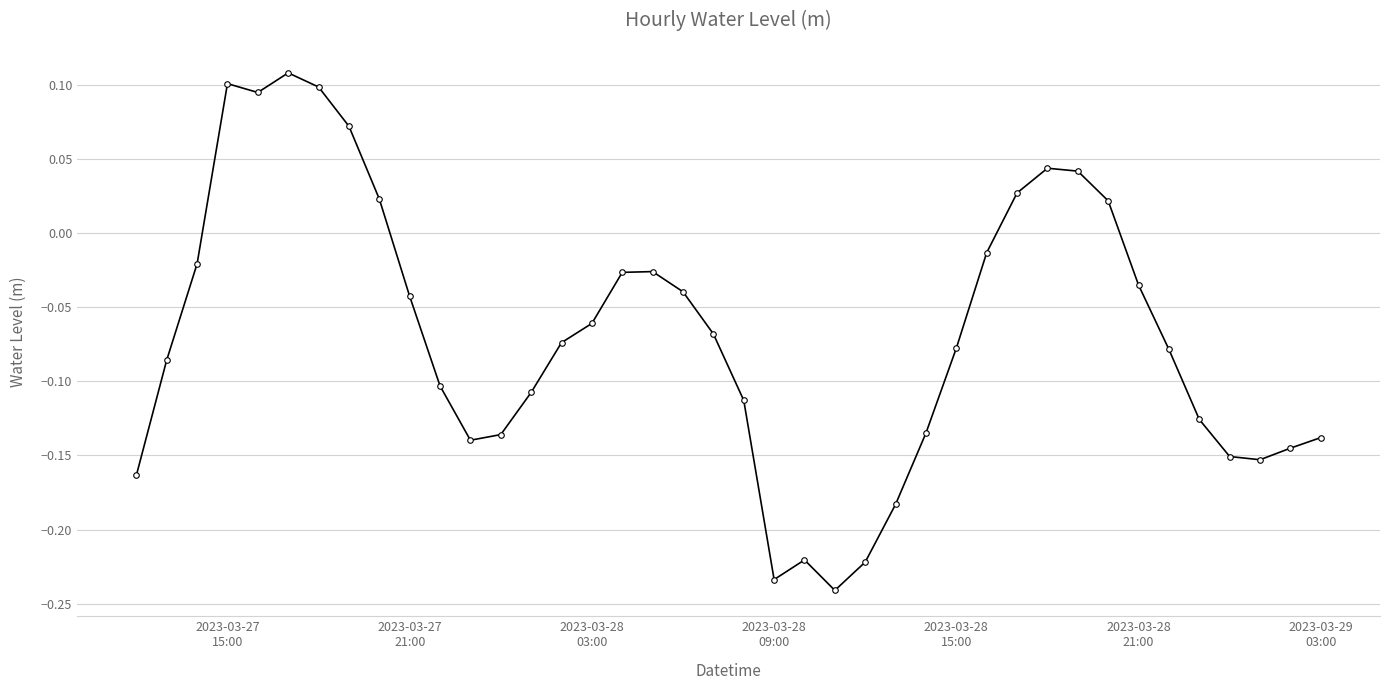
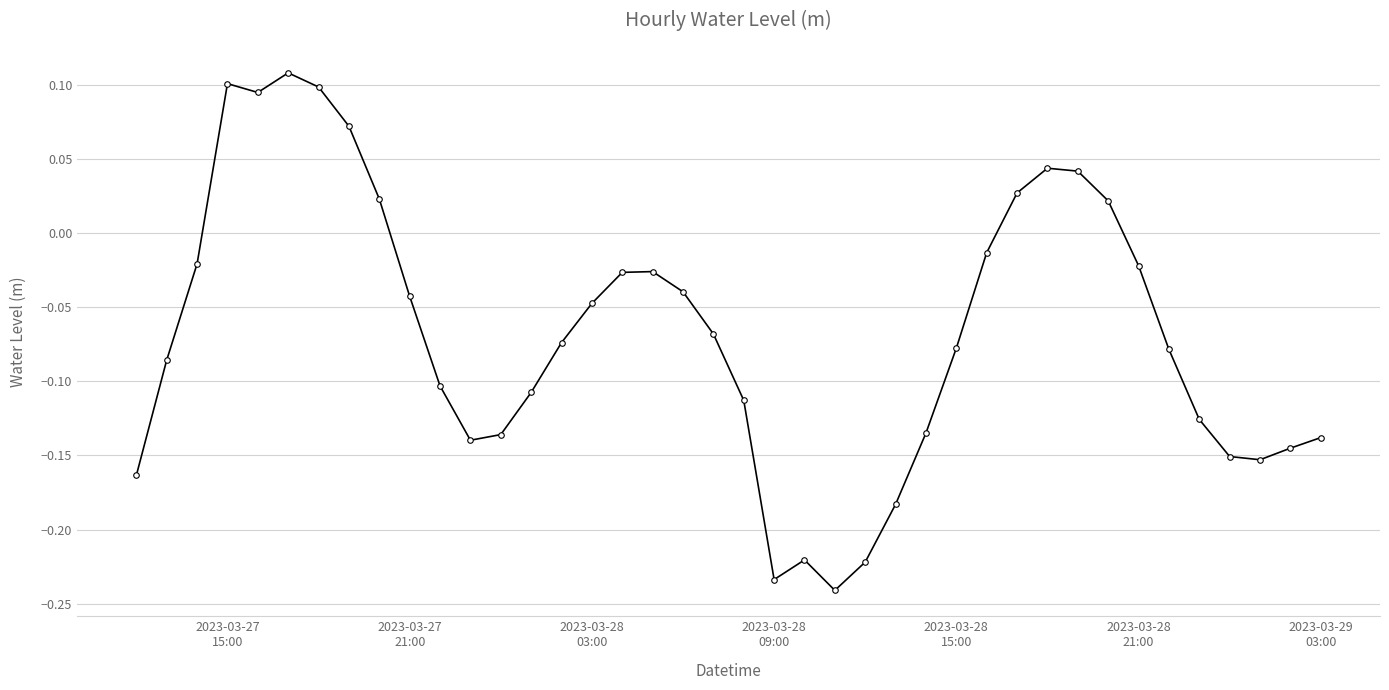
2023-03-28 03:00: -0.061 -> -0.047
2023-03-28 21:00: -0.035 -> -0.022
